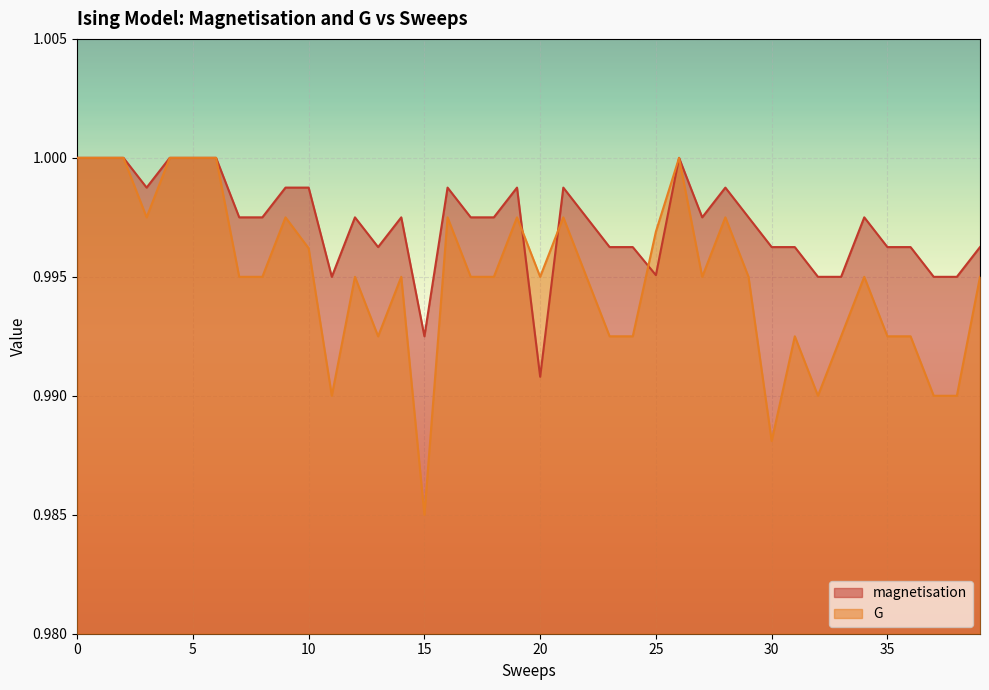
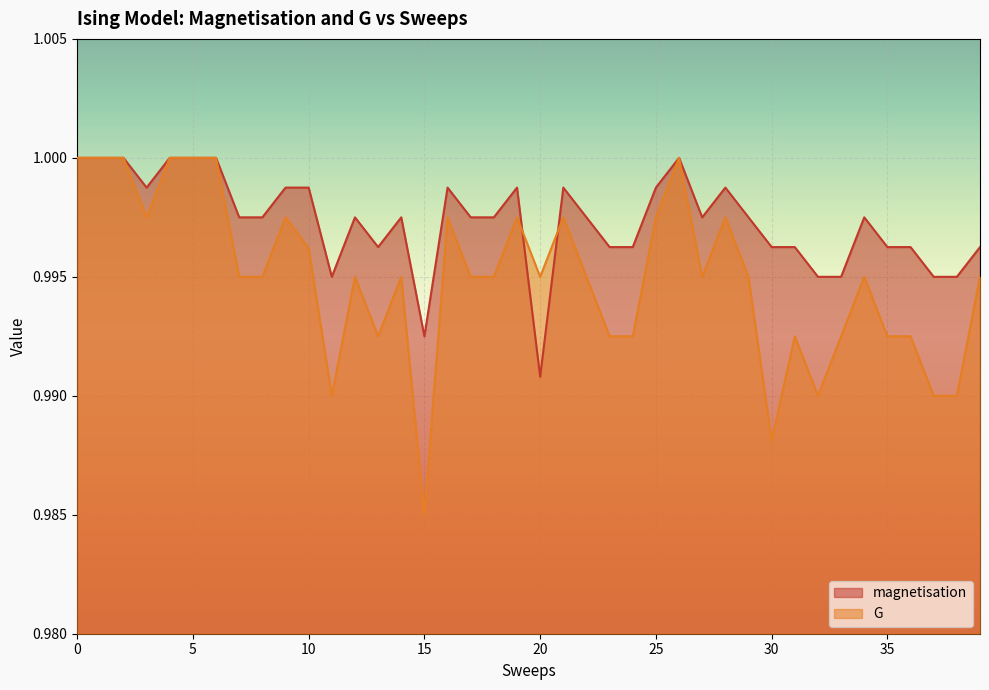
magnetisation, 25: 0.9951 -> 0.9988
G, 25: 0.9969 -> 0.9975
